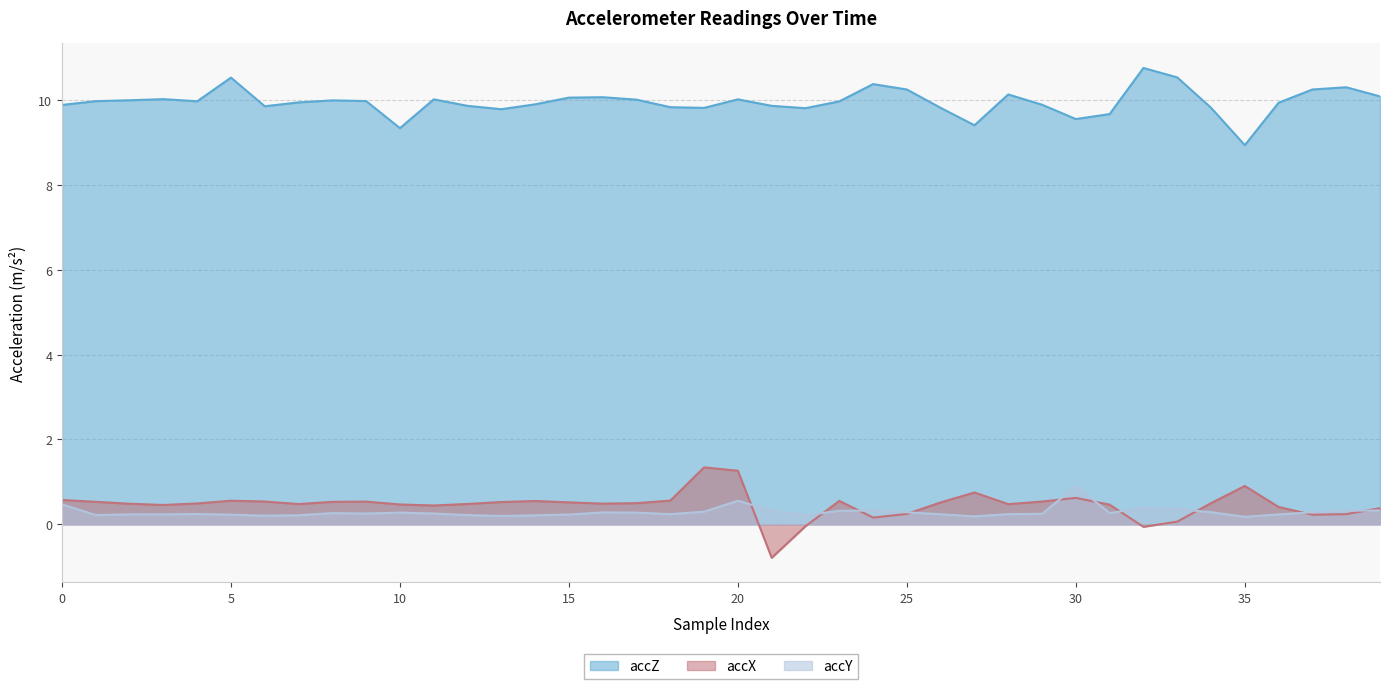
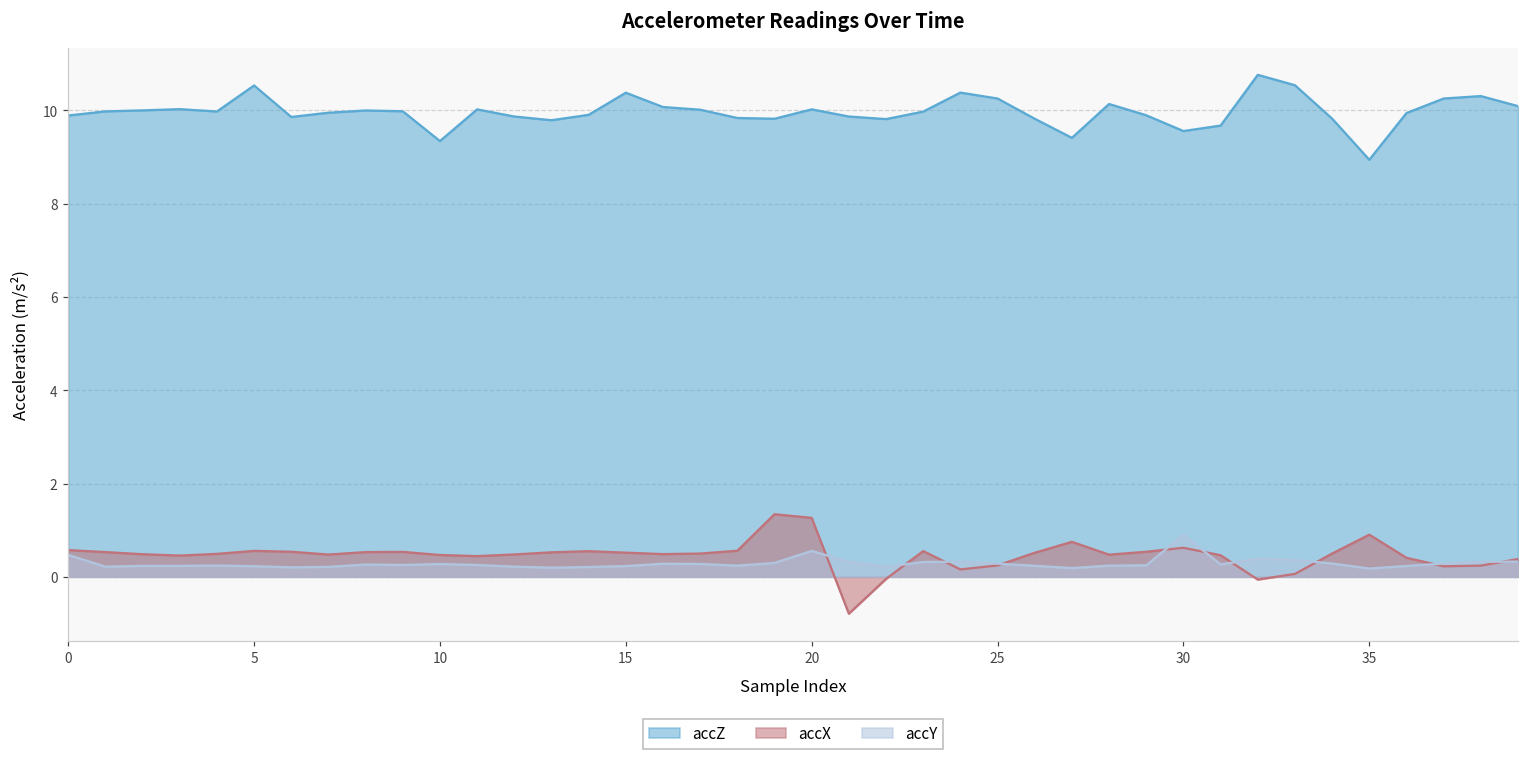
accZ, 15: 10.1 -> 10.4
